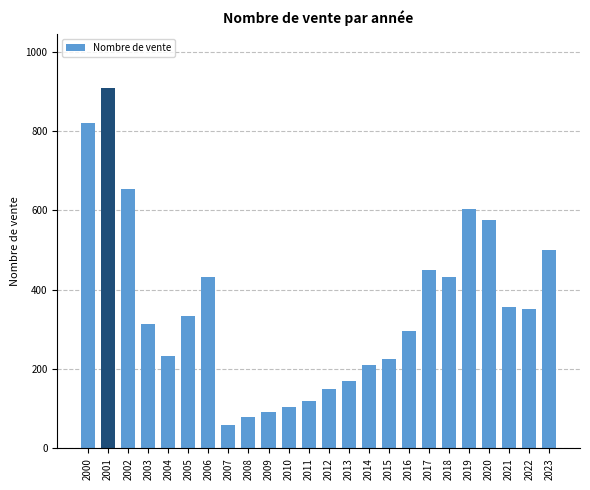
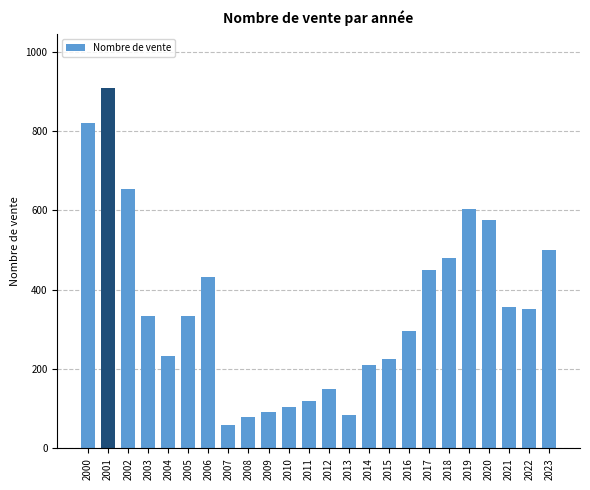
2003: 310 -> 330
2013: 170 -> 80
2018: 430 -> 480
